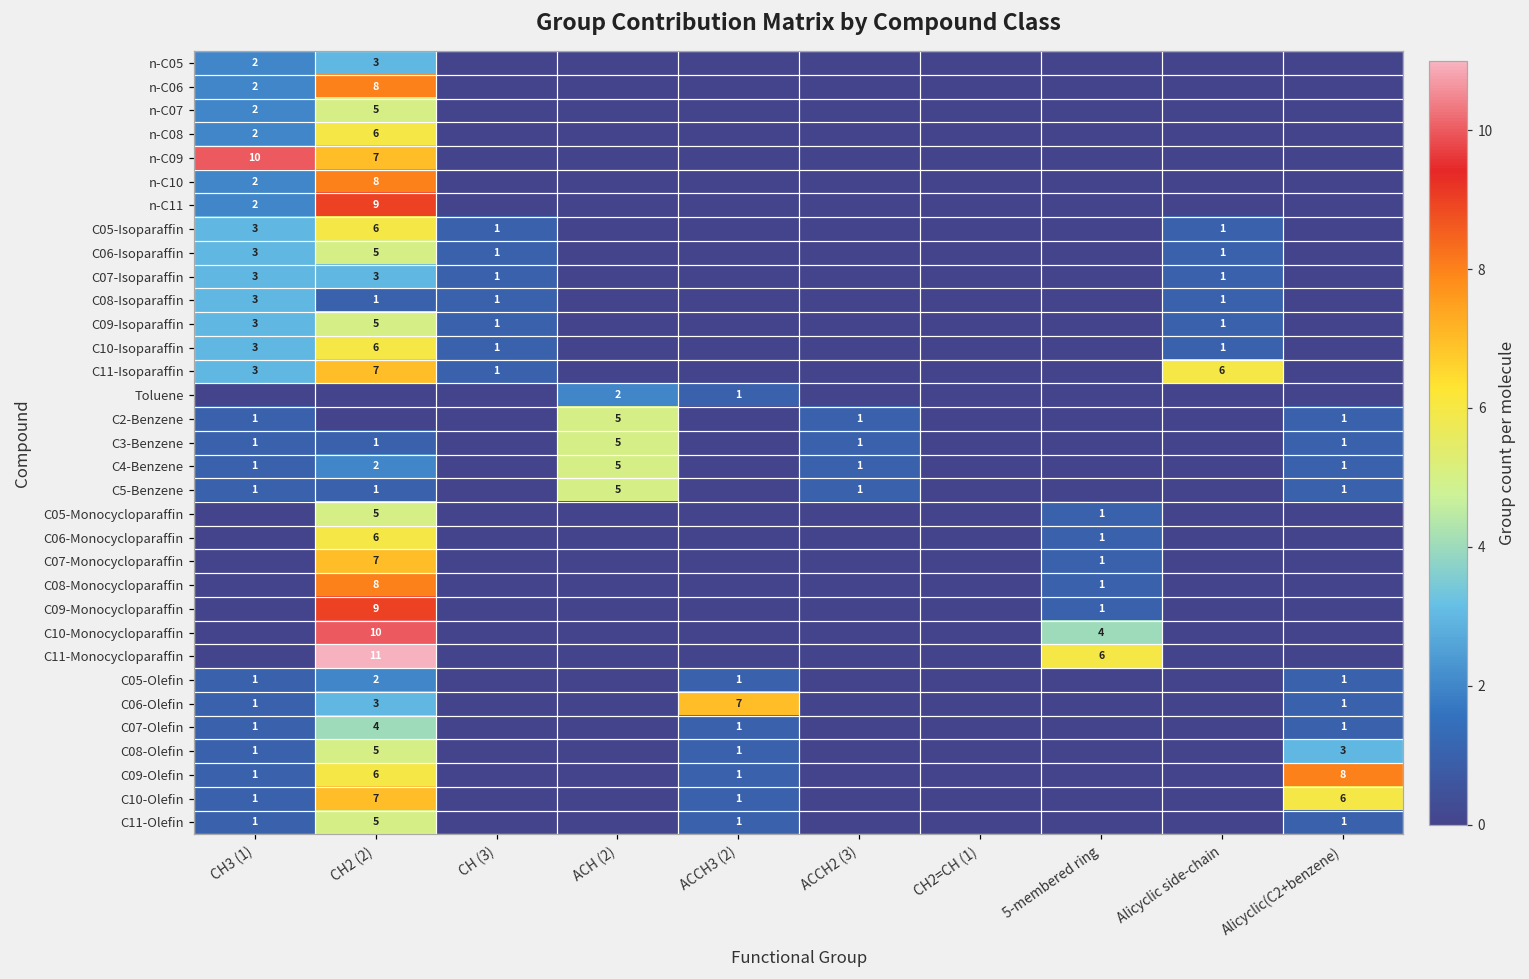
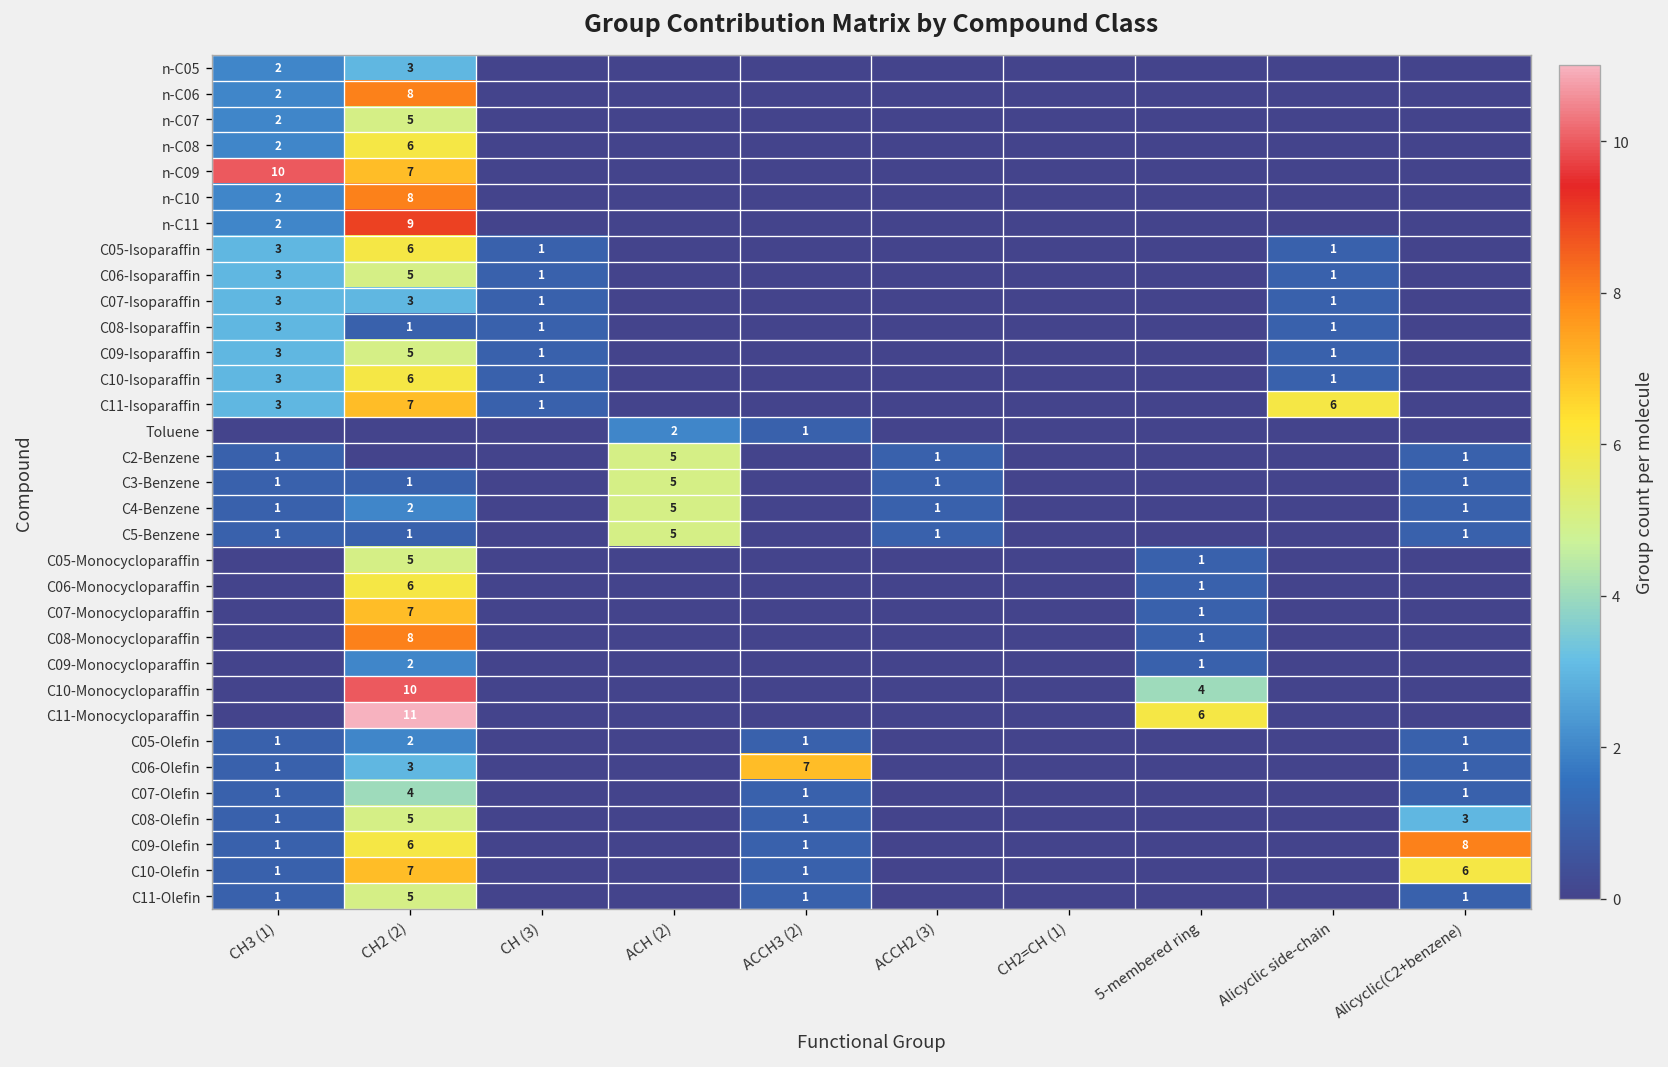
C09-Monocycloparaffin, CH2 (2): 9 -> 2
